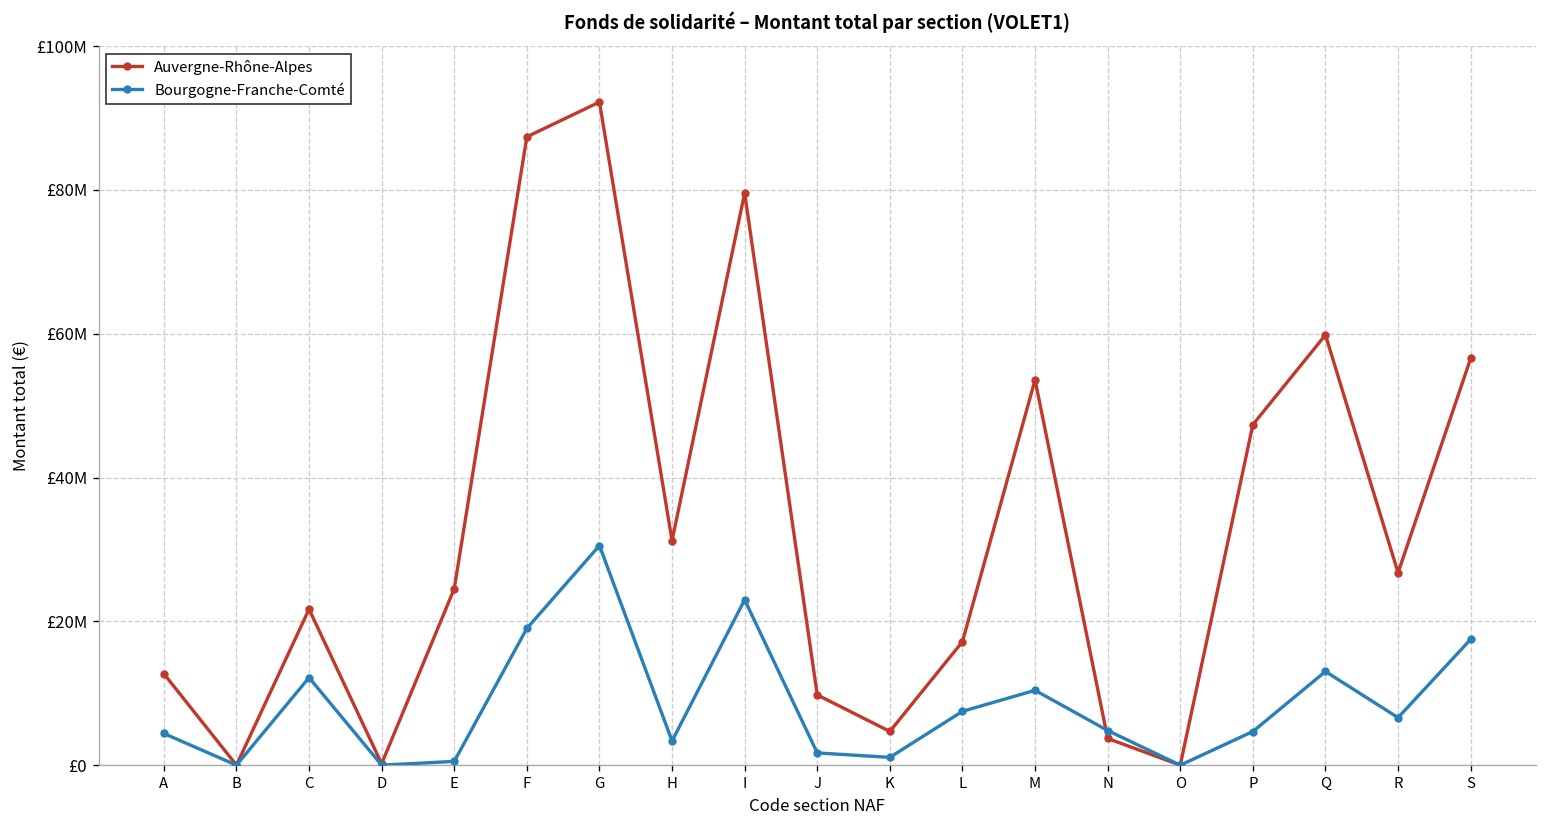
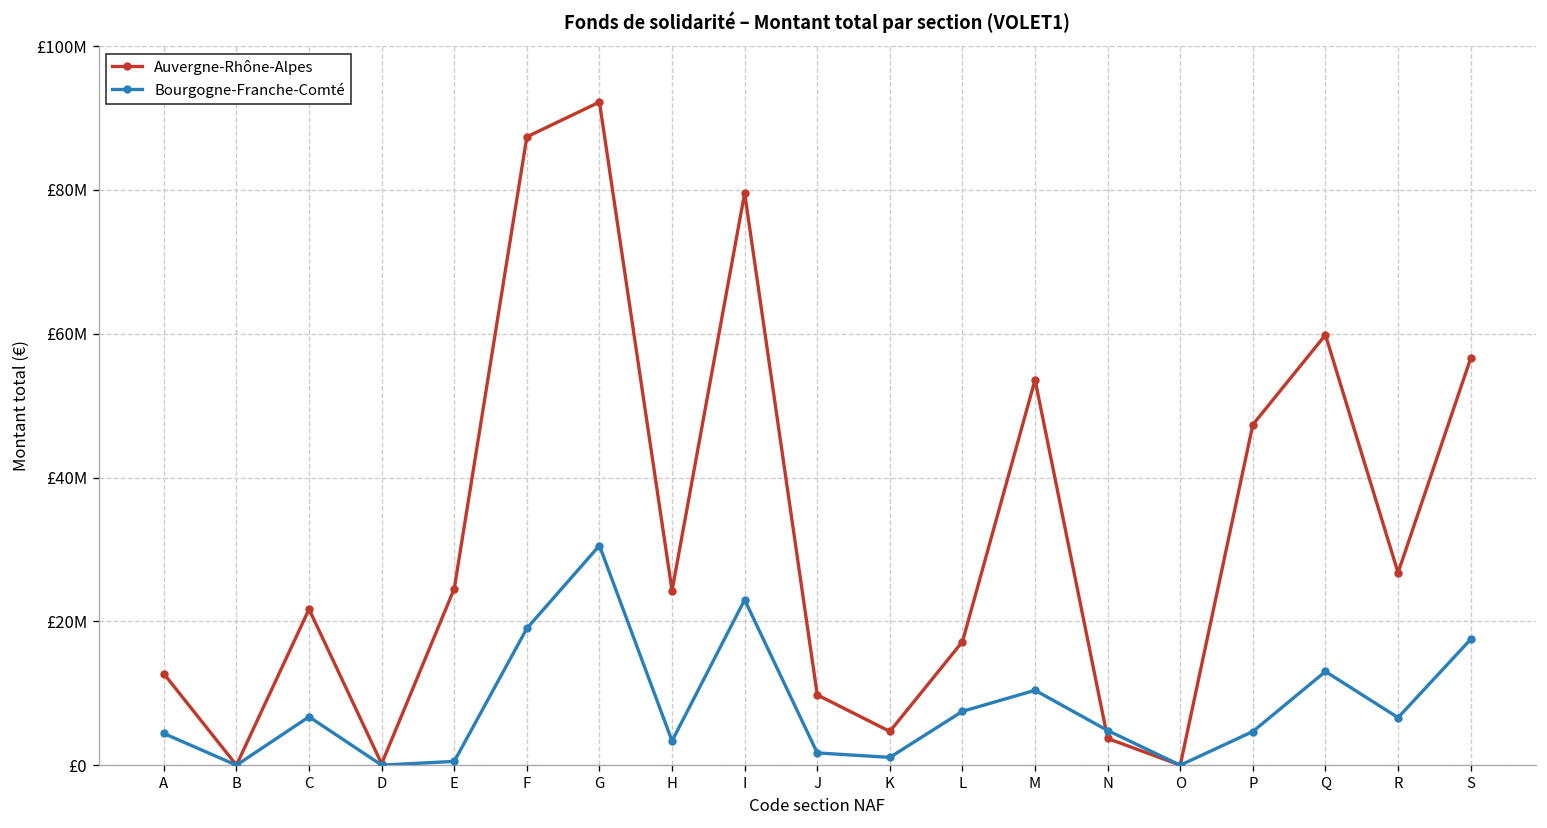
Bourgogne-Franche-Comté, C: £12000000 -> £7000000
Auvergne-Rhône-Alpes, H: £31000000 -> £24000000
